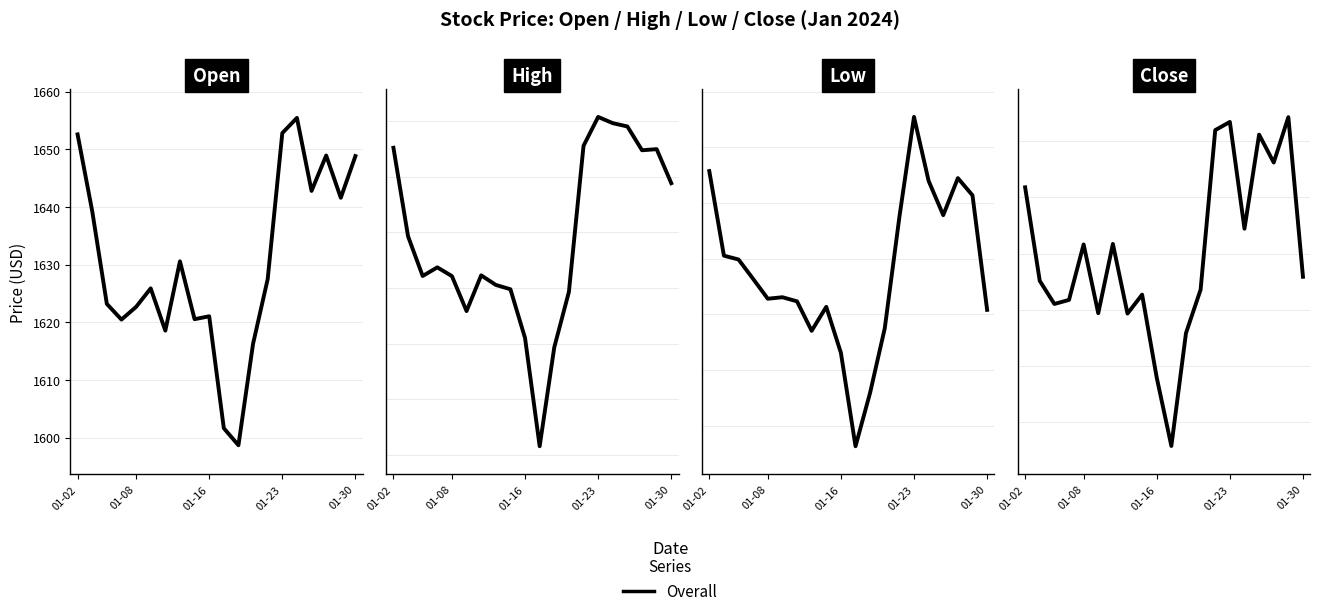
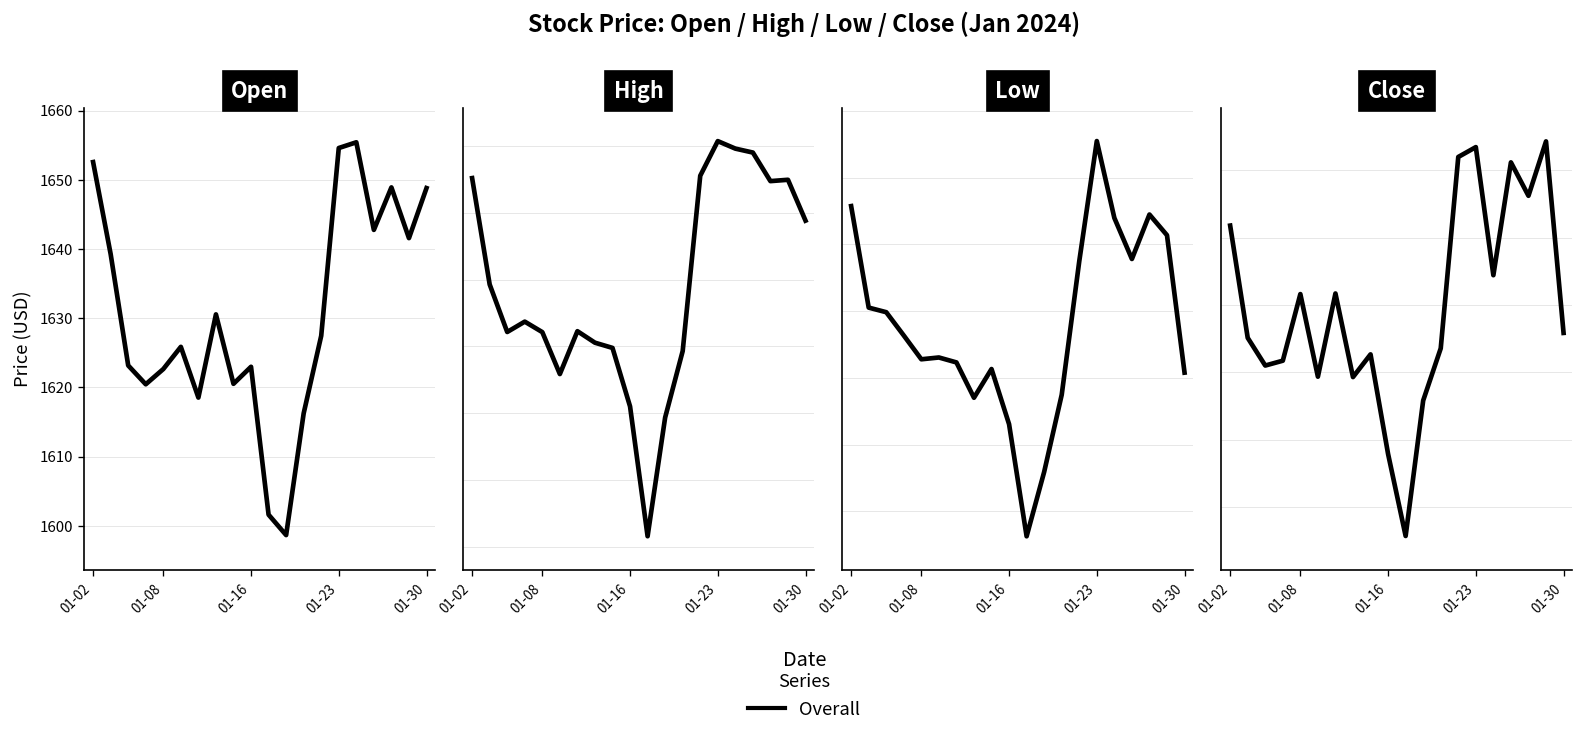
Open, 01-16: 1621 -> 1623
Open, 01-23: 1653 -> 1655
